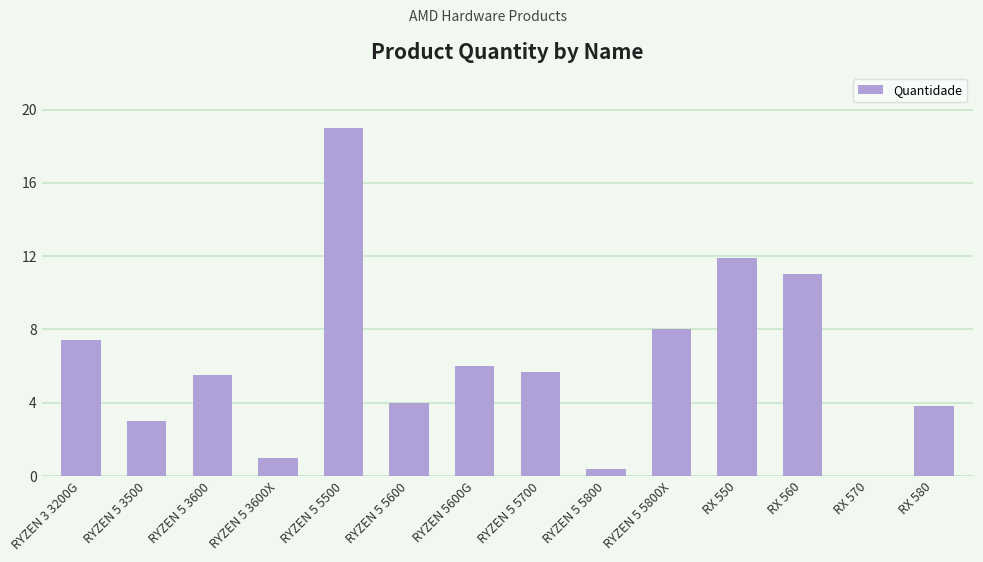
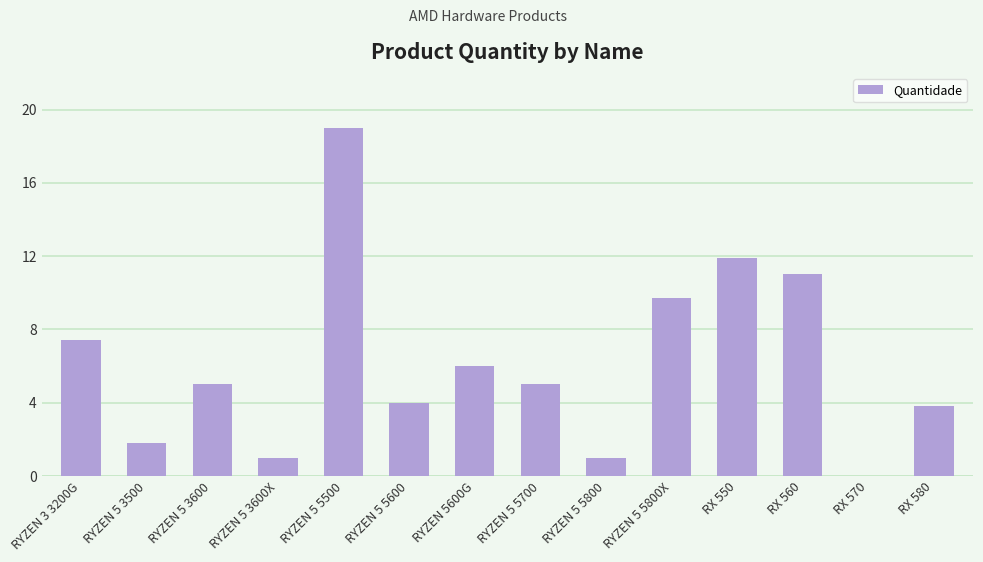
RYZEN 5 3500: 3.0 -> 1.8
RYZEN 5 3600: 5.5 -> 5.0
RYZEN 5 5700: 5.7 -> 5.0
RYZEN 5 5800: 0.4 -> 1.0
RYZEN 5 5800X: 8.0 -> 9.7
